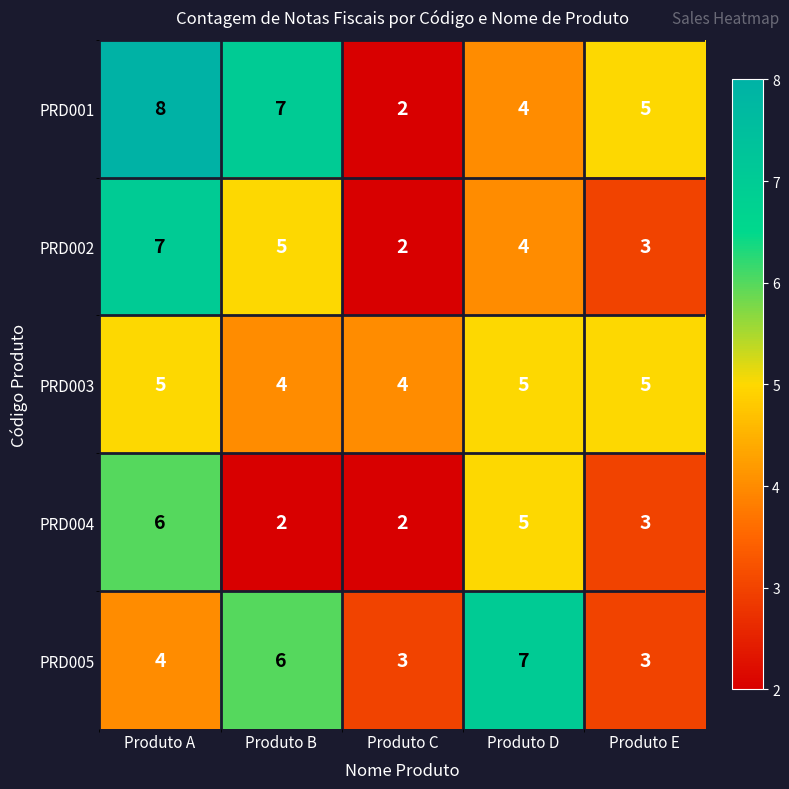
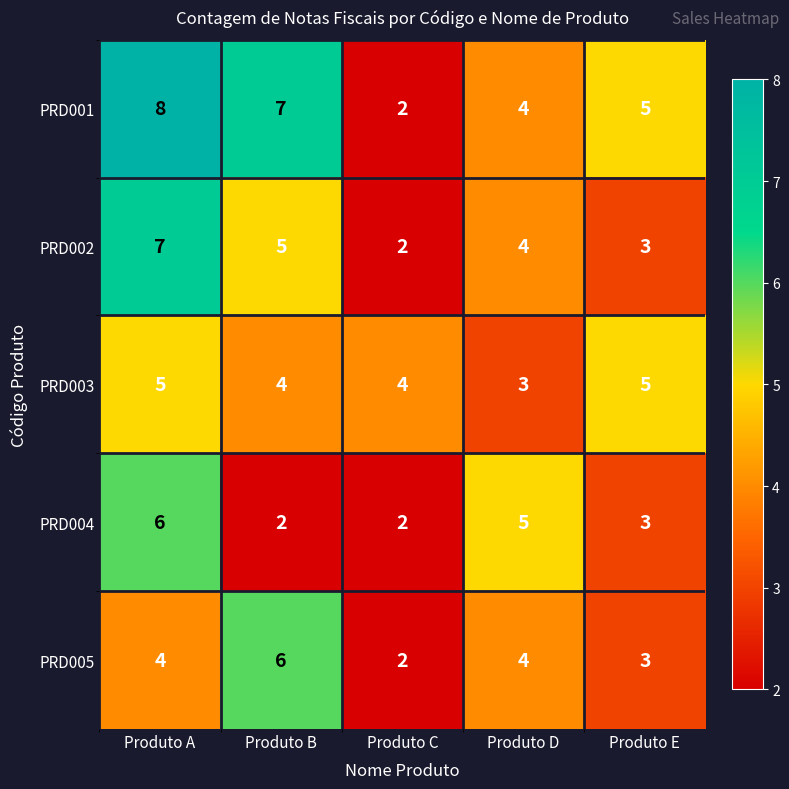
PRD003, Produto D: 5 -> 3
PRD005, Produto C: 3 -> 2
PRD005, Produto D: 7 -> 4
